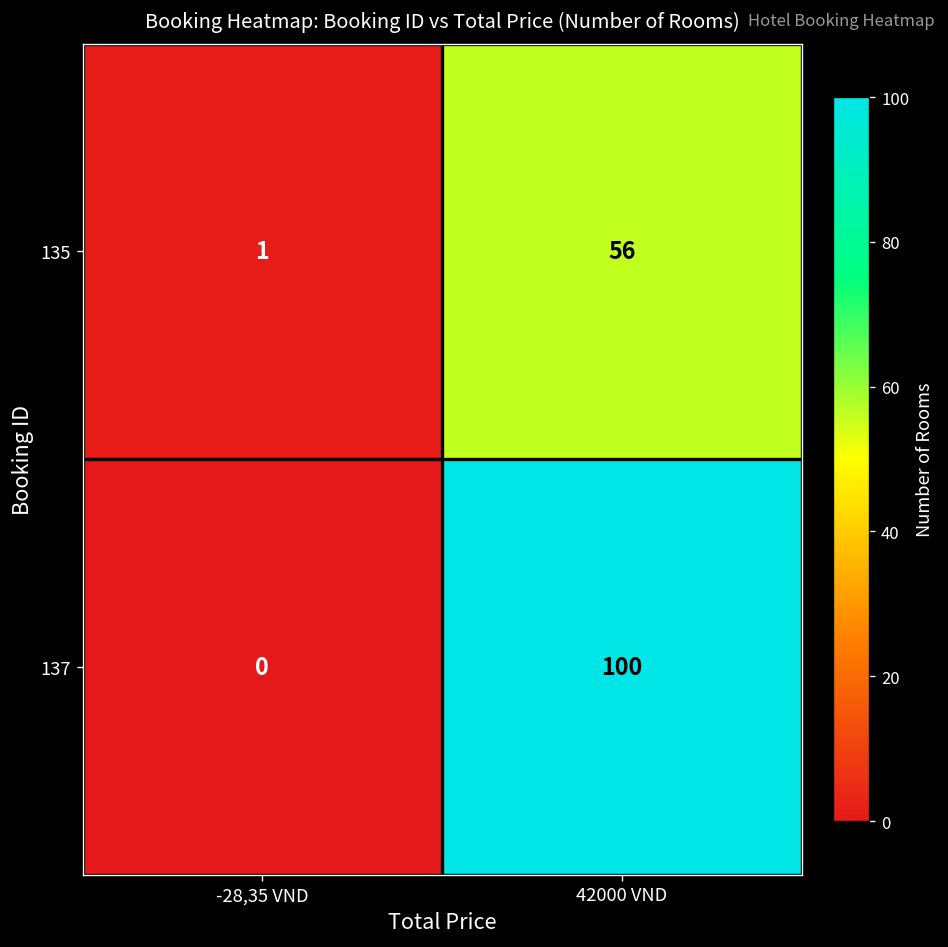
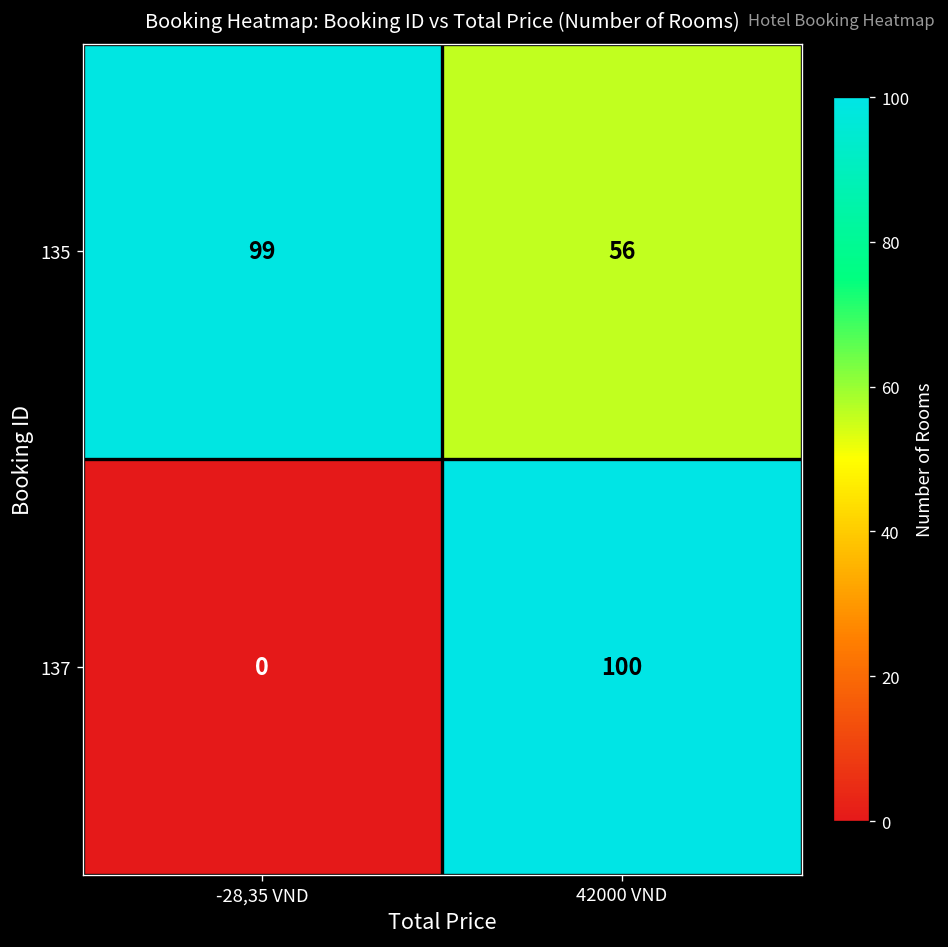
135, -28,35 VND: 1 -> 99
